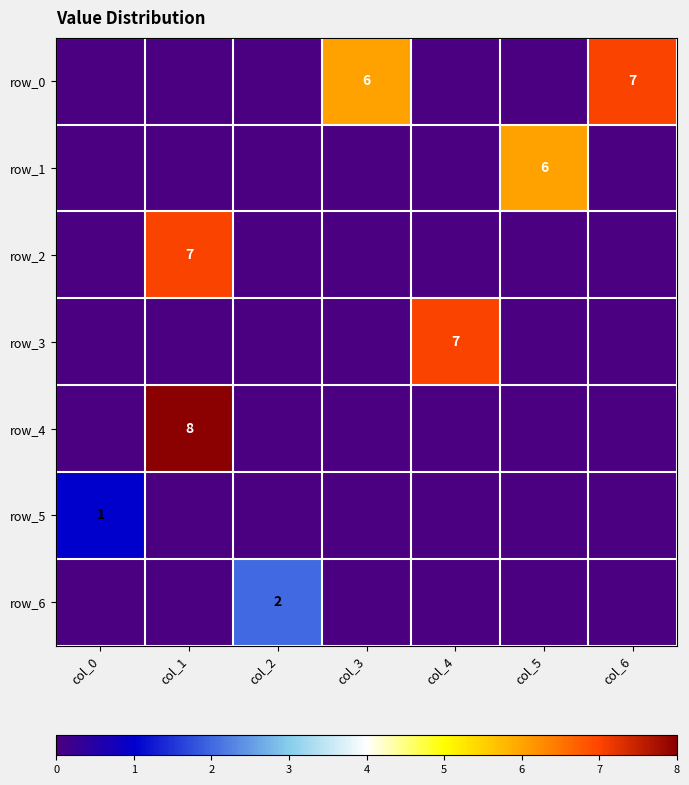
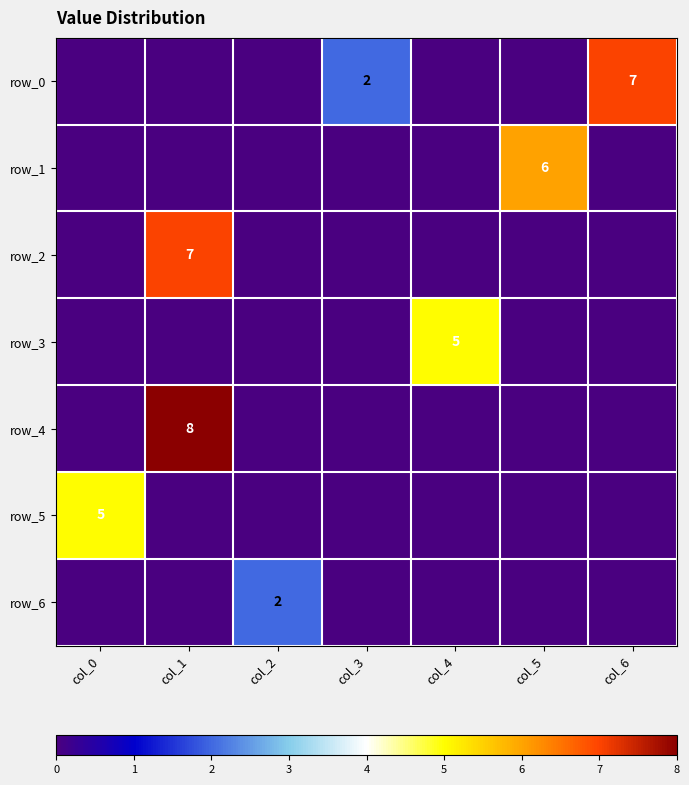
row_0, col_3: 6 -> 2
row_3, col_4: 7 -> 5
row_5, col_0: 1 -> 5
